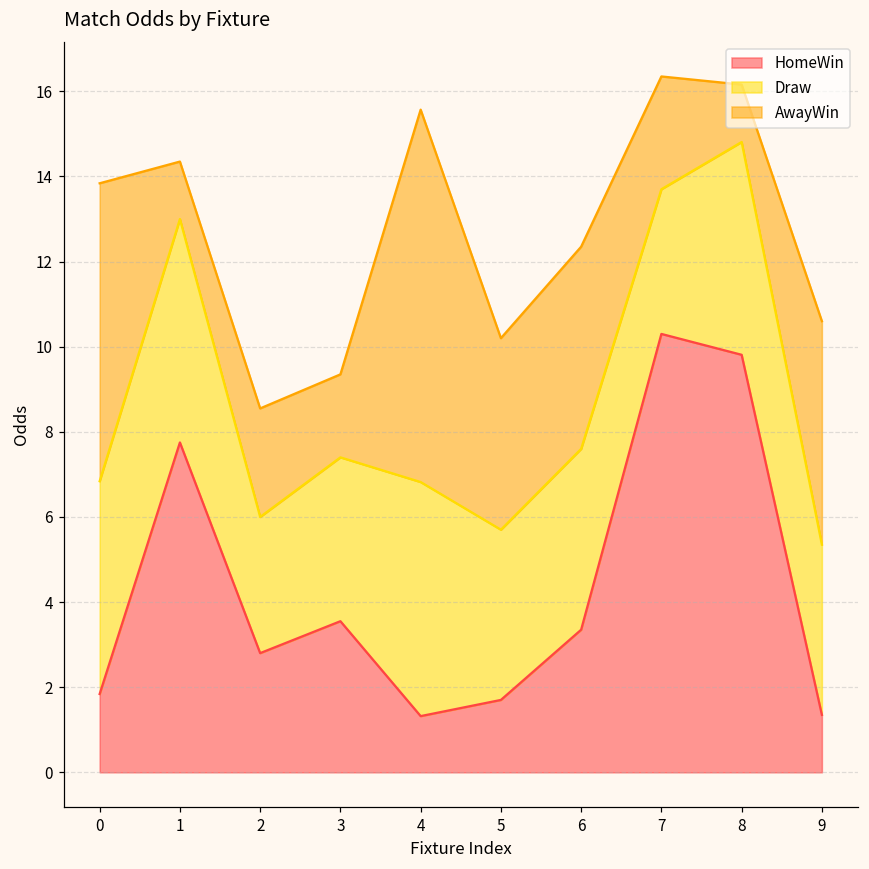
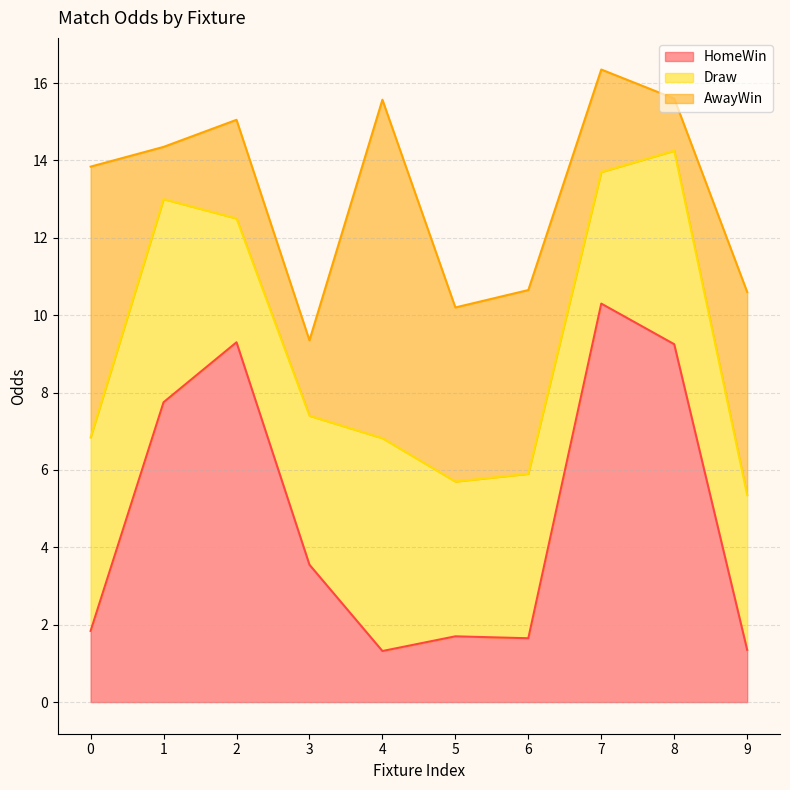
HomeWin, 2: 2.8 -> 9.3
HomeWin, 6: 3.4 -> 1.7
HomeWin, 8: 9.8 -> 9.3
